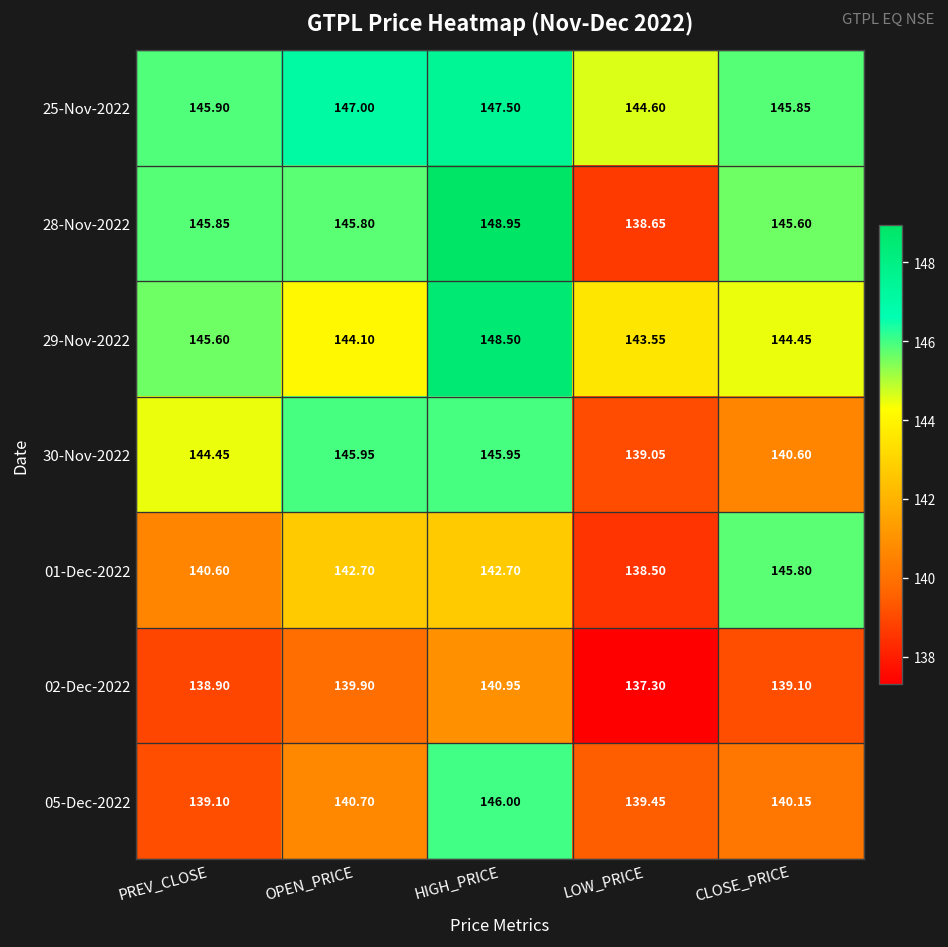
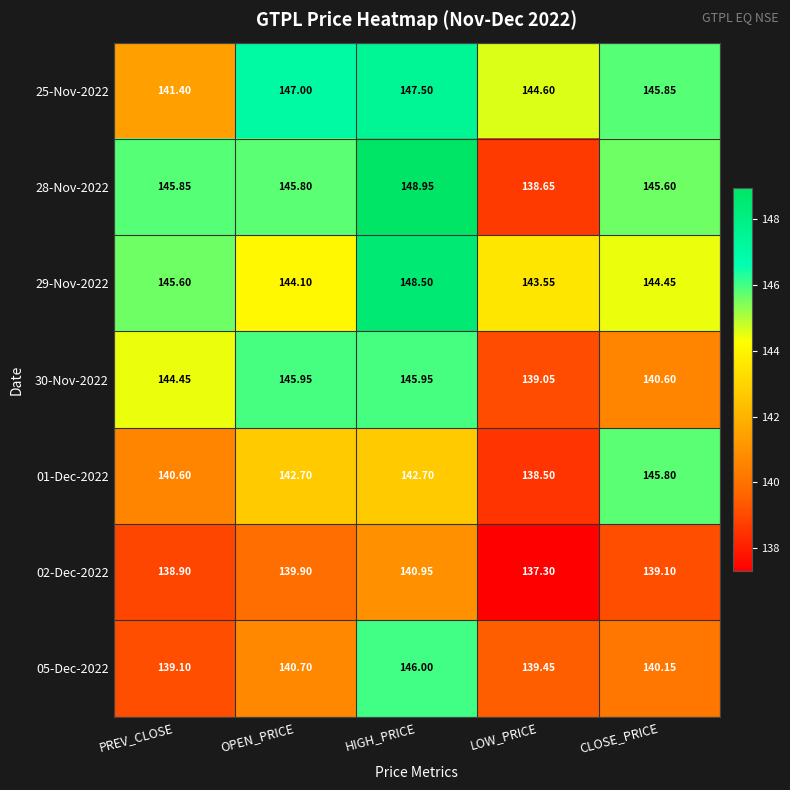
25-Nov-2022, PREV_CLOSE: 145.90 -> 141.40
